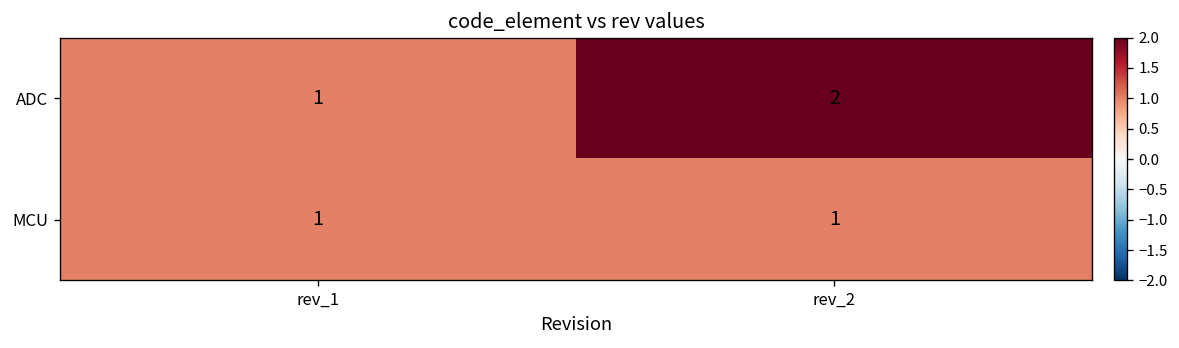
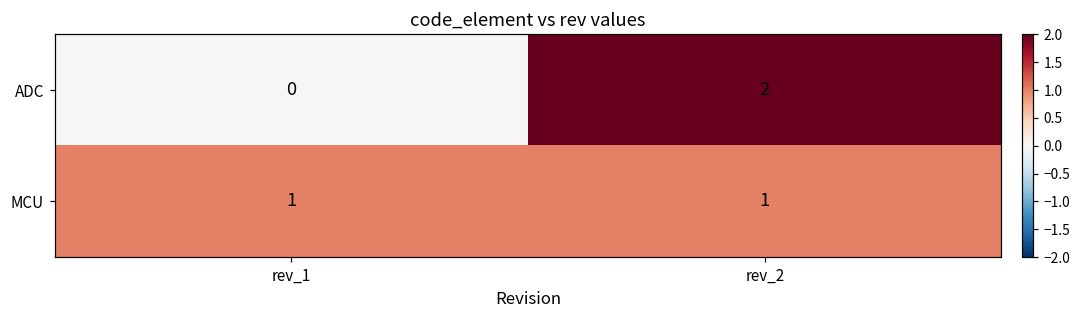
ADC, rev_1: 1 -> 0
